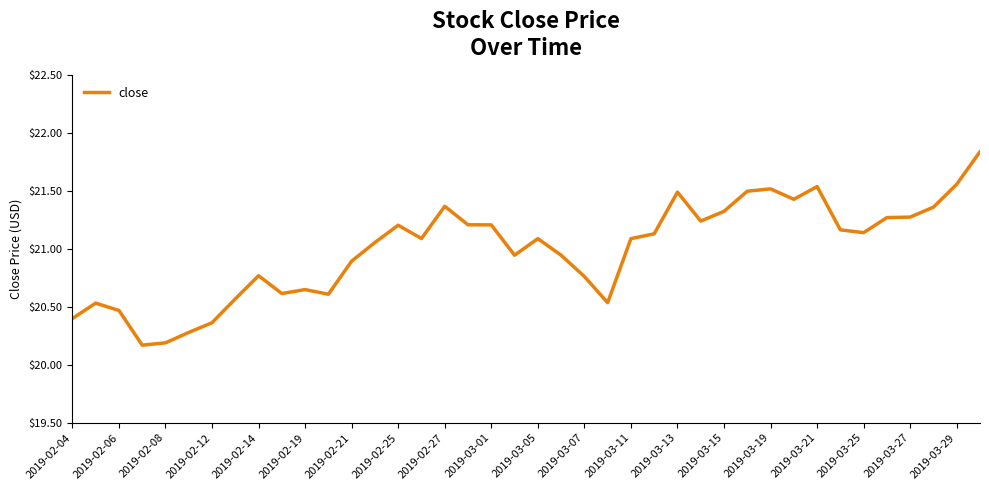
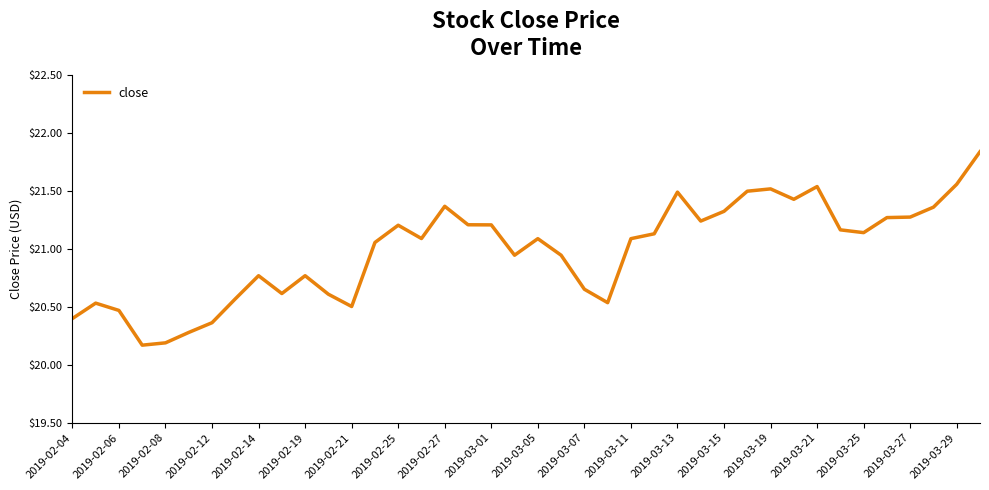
2019-02-19: $20.65 -> $20.77
2019-02-21: $20.90 -> $20.50
2019-03-07: $20.76 -> $20.65
